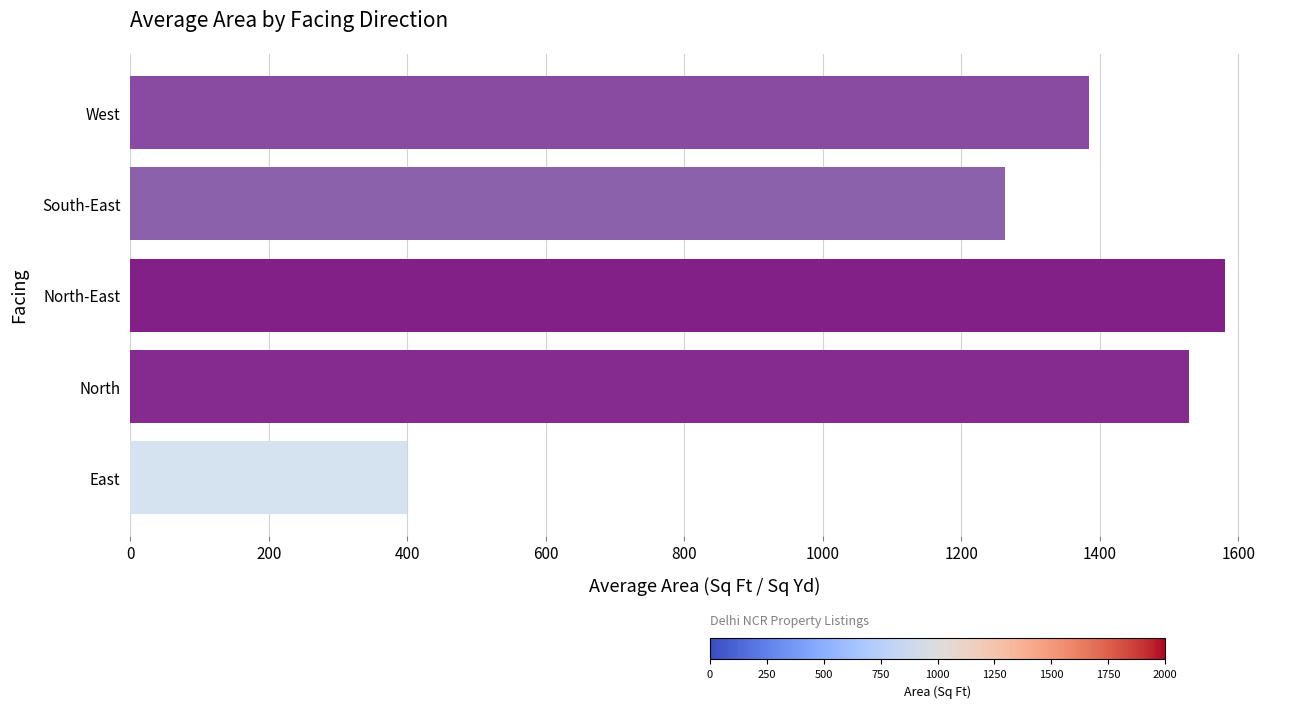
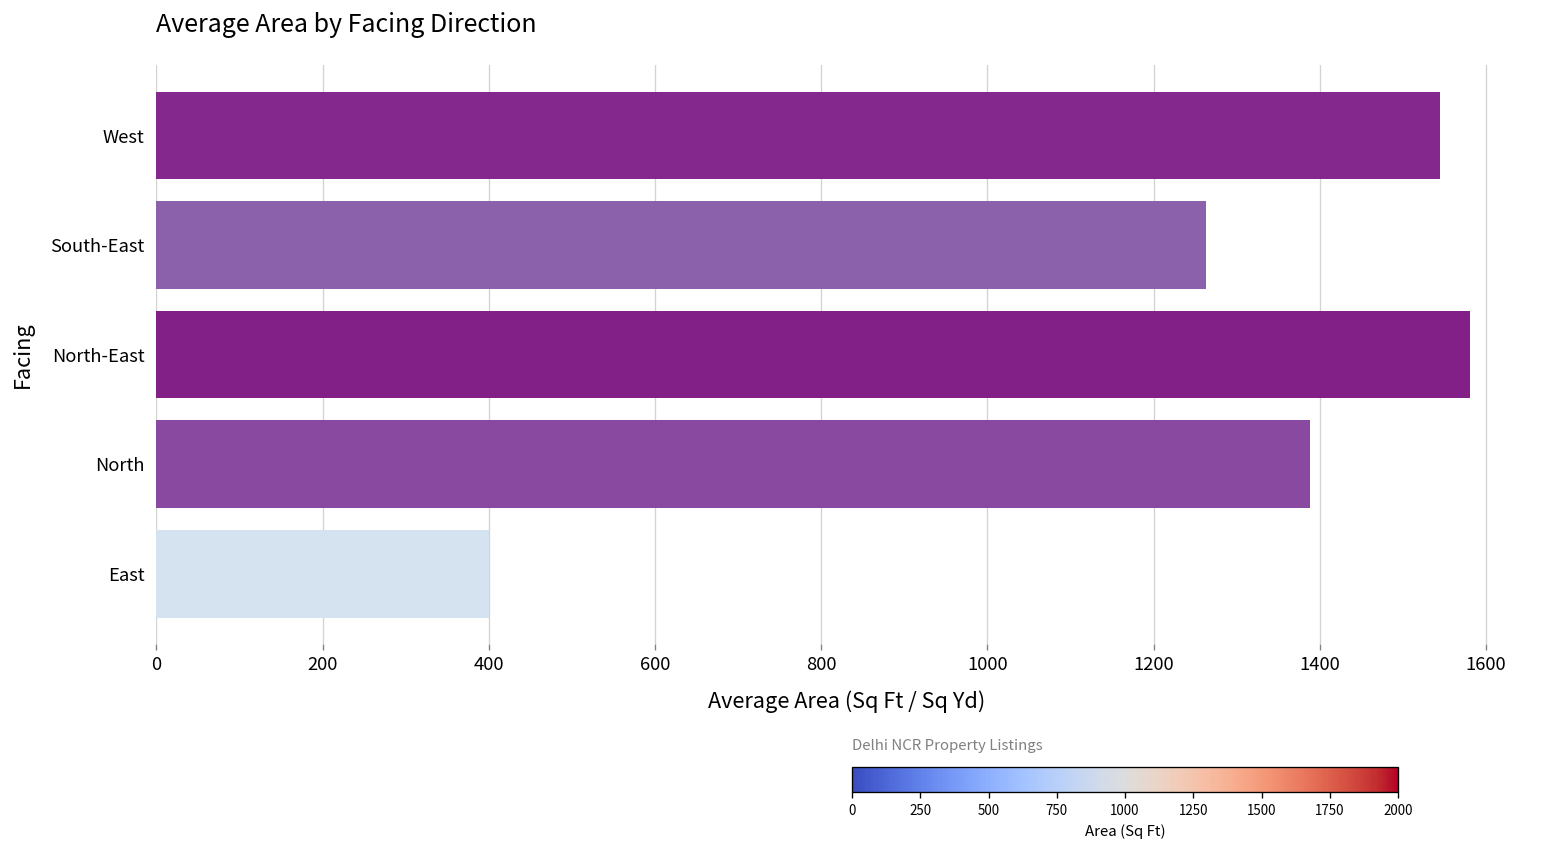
West: 1390 -> 1550
North: 1530 -> 1390
